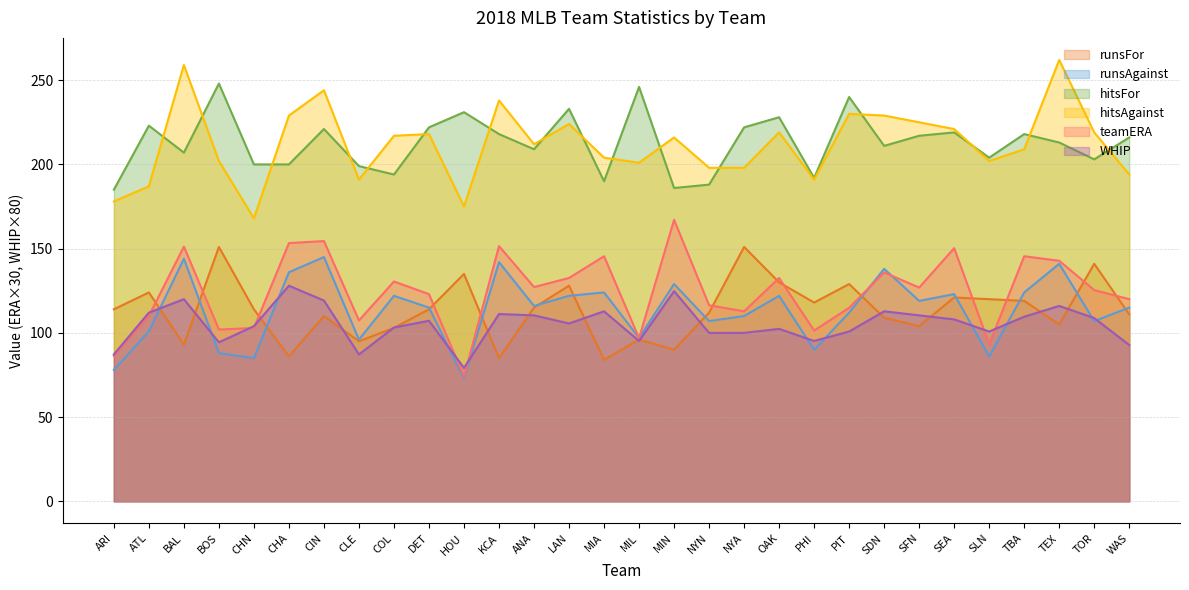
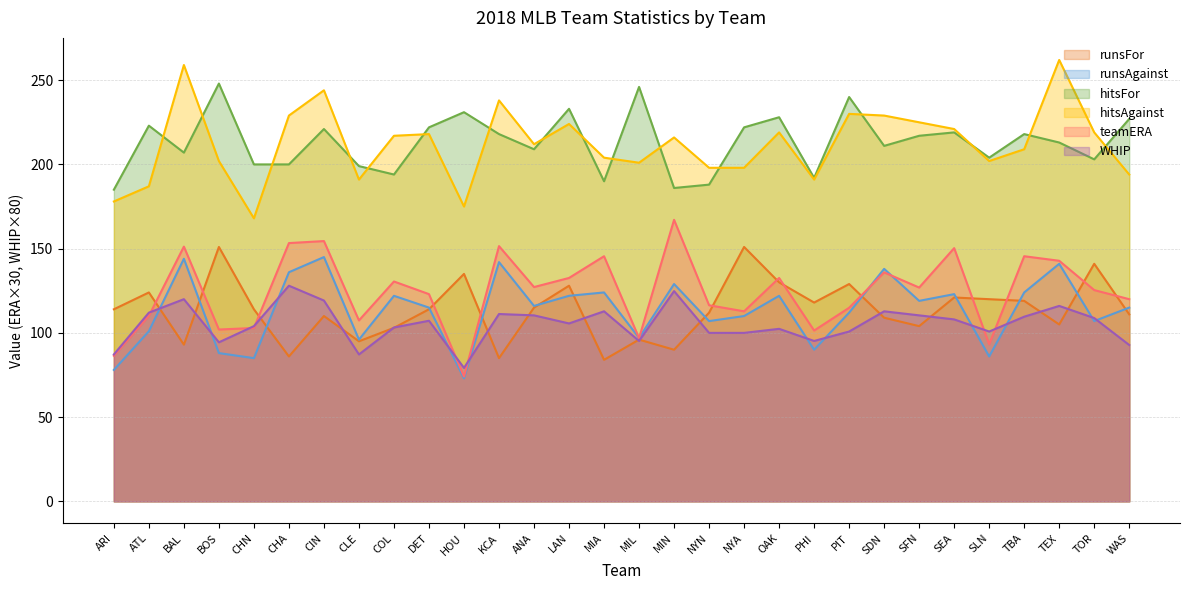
hitsFor, WAS: 216 -> 227
